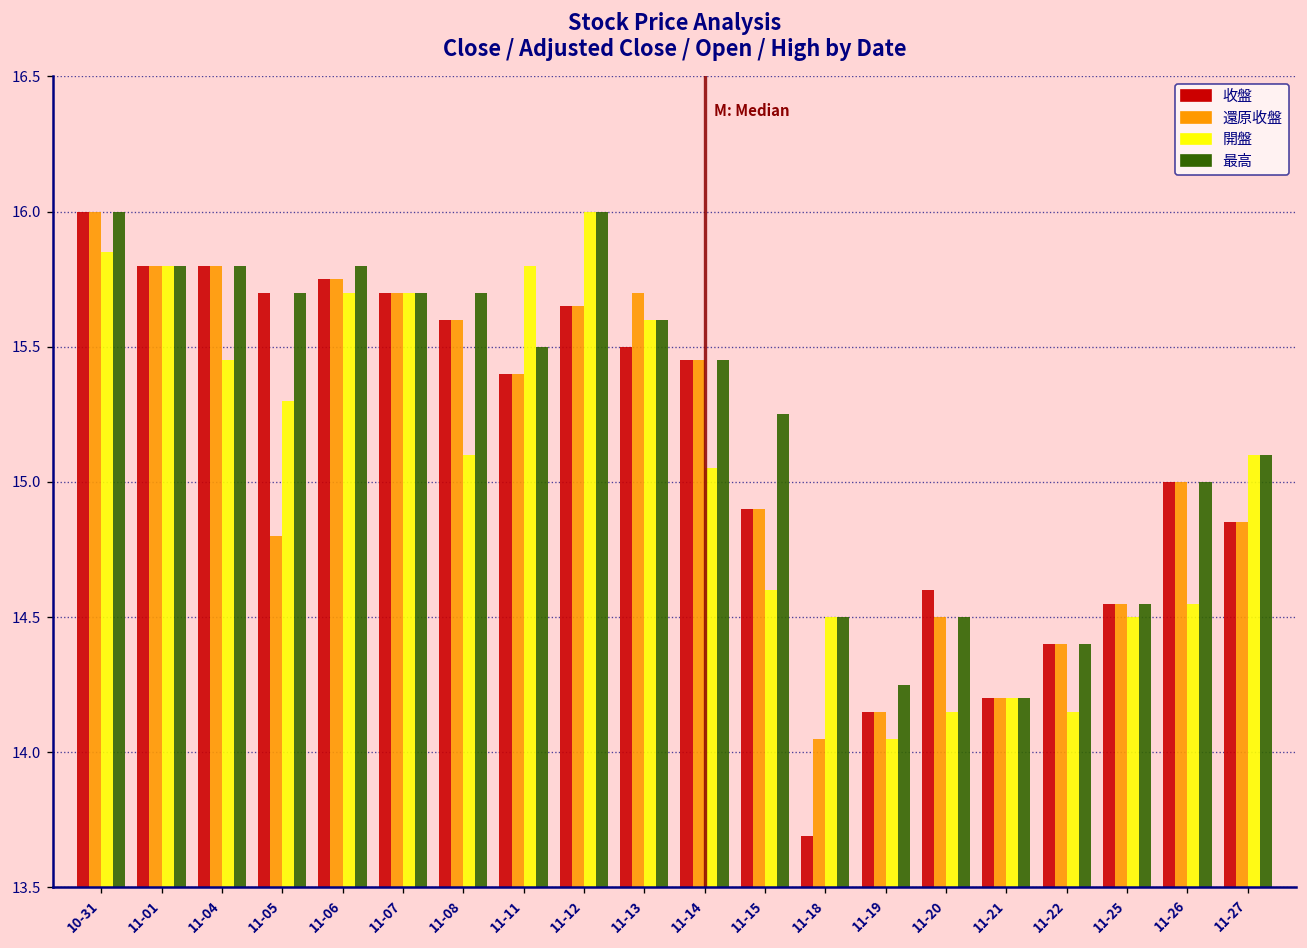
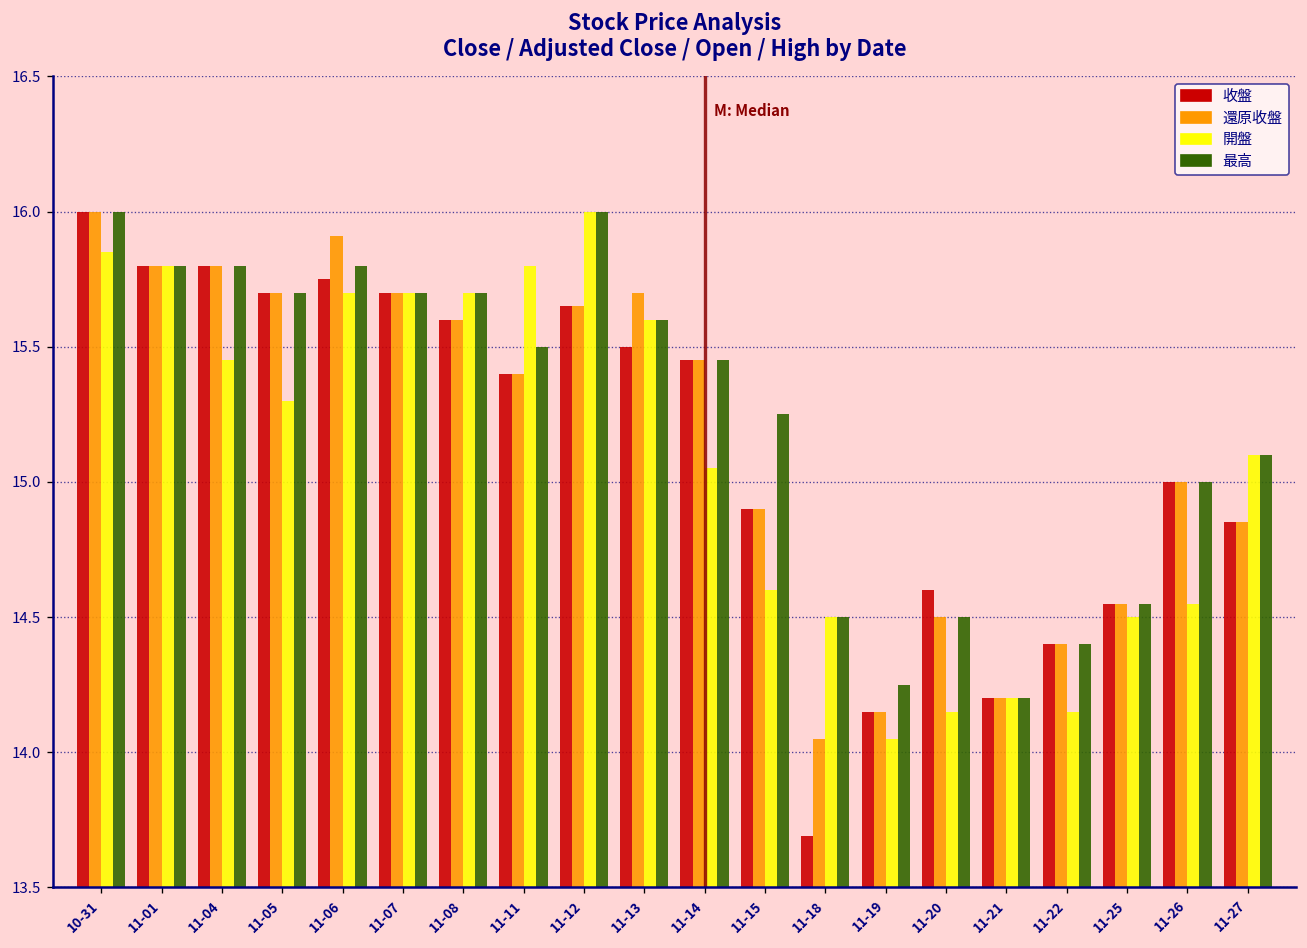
還原收盤, 11-05: 14.8 -> 15.7
還原收盤, 11-06: 15.75 -> 15.91
開盤, 11-08: 15.1 -> 15.7
